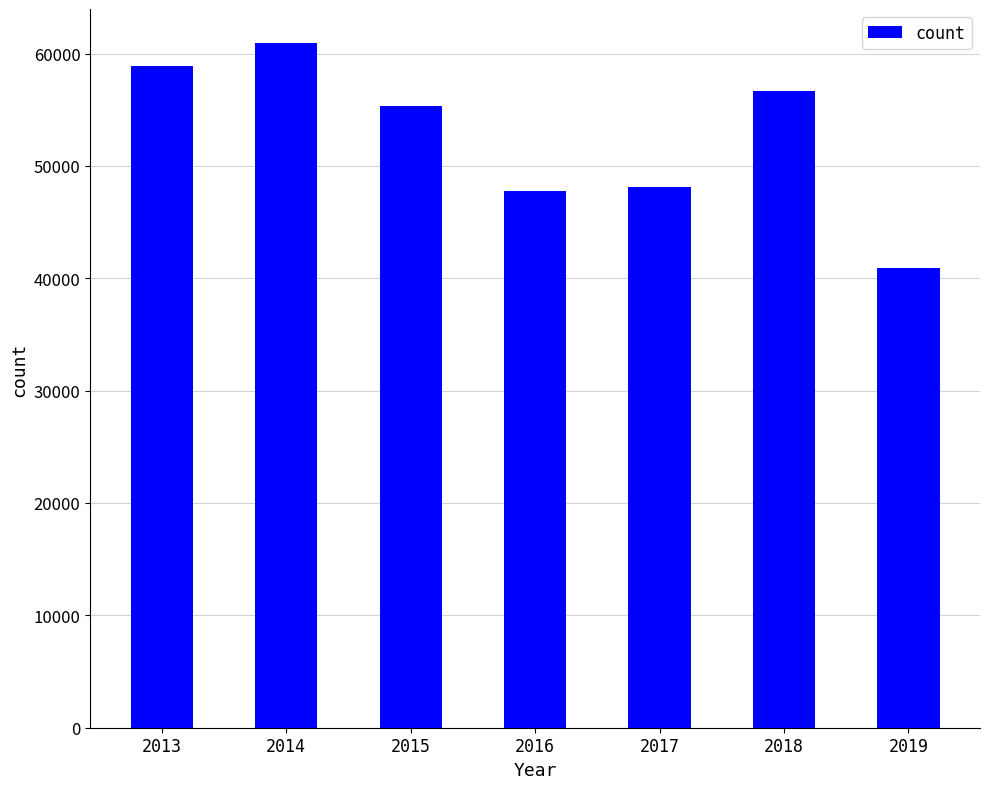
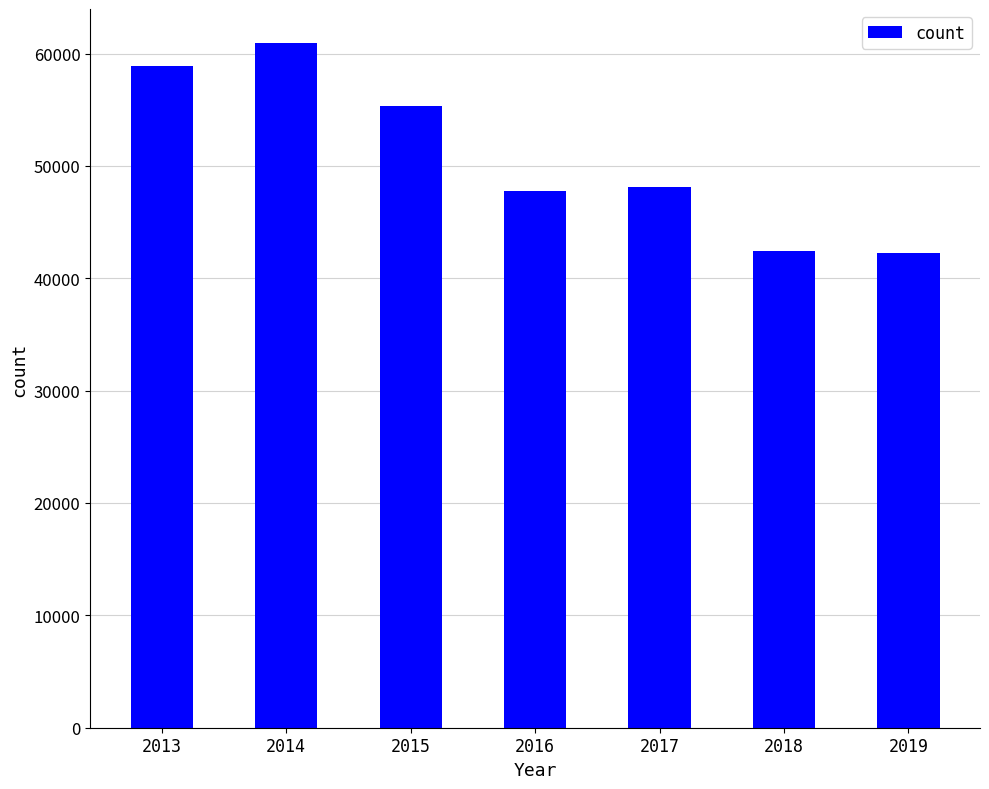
2018: 56700 -> 42400
2019: 40900 -> 42300
